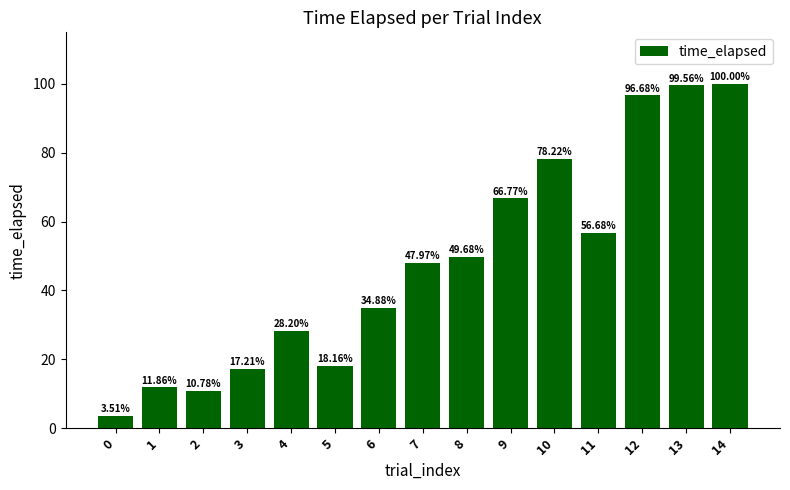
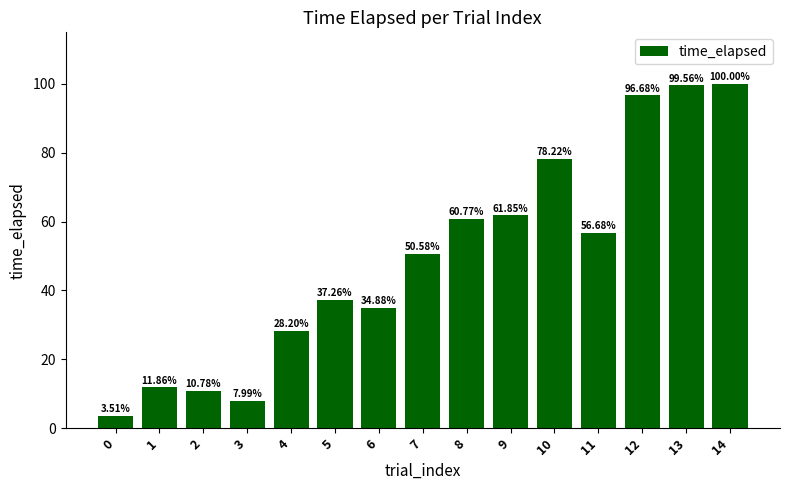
3: 17.21% -> 7.99%
5: 18.16% -> 37.26%
7: 47.97% -> 50.58%
8: 49.68% -> 60.77%
9: 66.77% -> 61.85%
